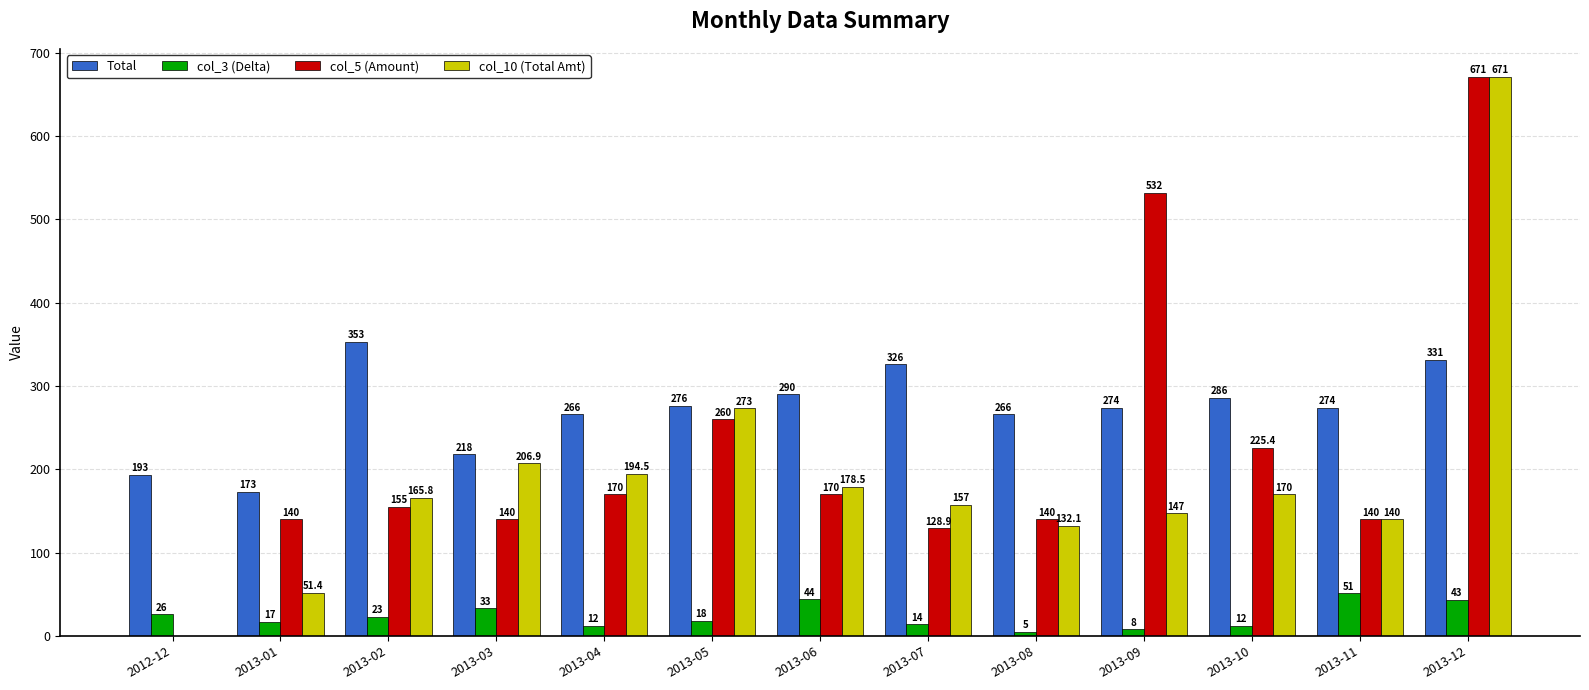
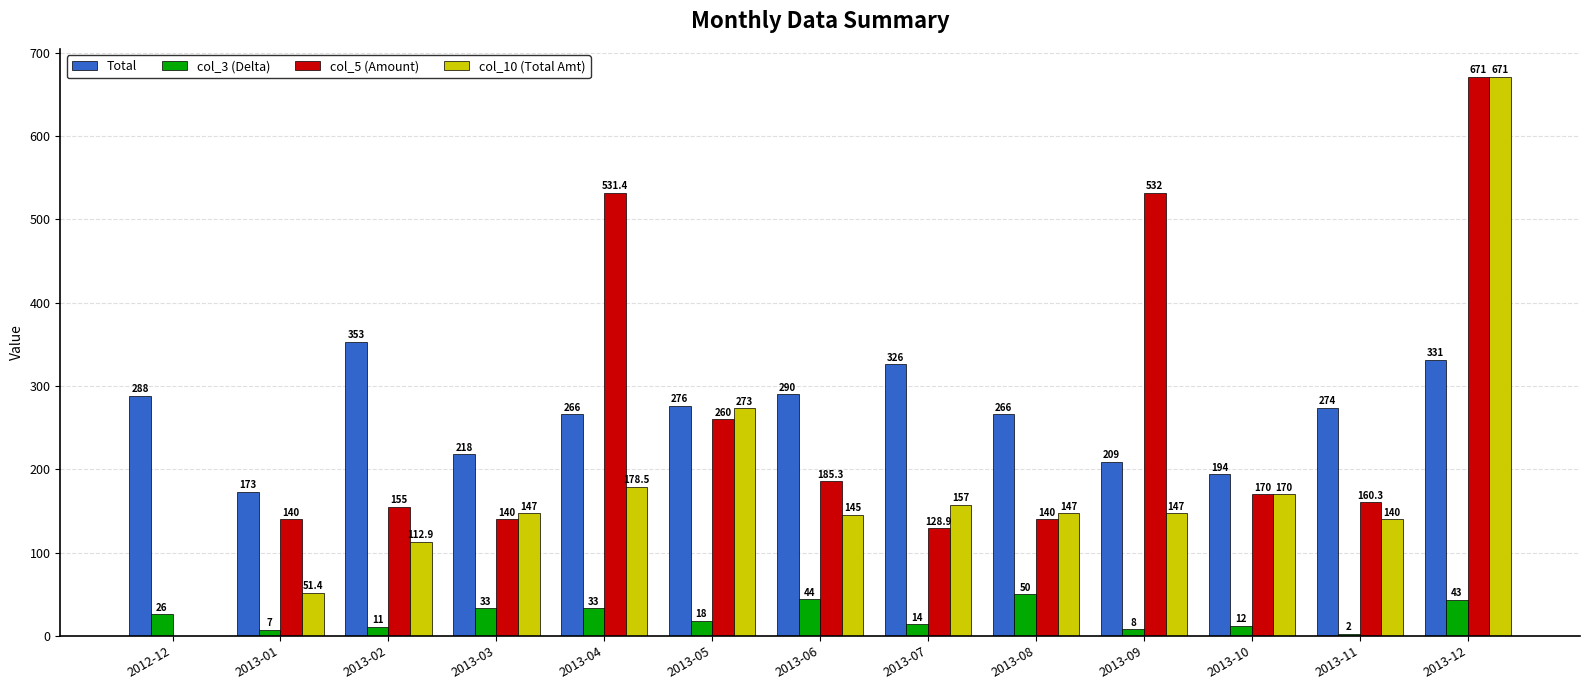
Total, 2012-12: 193 -> 288
col_3 (Delta), 2013-01: 17 -> 7
col_3 (Delta), 2013-02: 23 -> 11
col_10 (Total Amt), 2013-02: 165.8 -> 112.9
col_10 (Total Amt), 2013-03: 206.9 -> 147
col_3 (Delta), 2013-04: 12 -> 33
col_5 (Amount), 2013-04: 170 -> 531.4
col_10 (Total Amt), 2013-04: 194.5 -> 178.5
col_5 (Amount), 2013-06: 170 -> 185.3
col_10 (Total Amt), 2013-06: 178.5 -> 145
col_3 (Delta), 2013-08: 5 -> 50
col_10 (Total Amt), 2013-08: 132.1 -> 147
Total, 2013-09: 274 -> 209
Total, 2013-10: 286 -> 194
col_5 (Amount), 2013-10: 225.4 -> 170
col_3 (Delta), 2013-11: 51 -> 2
col_5 (Amount), 2013-11: 140 -> 160.3
